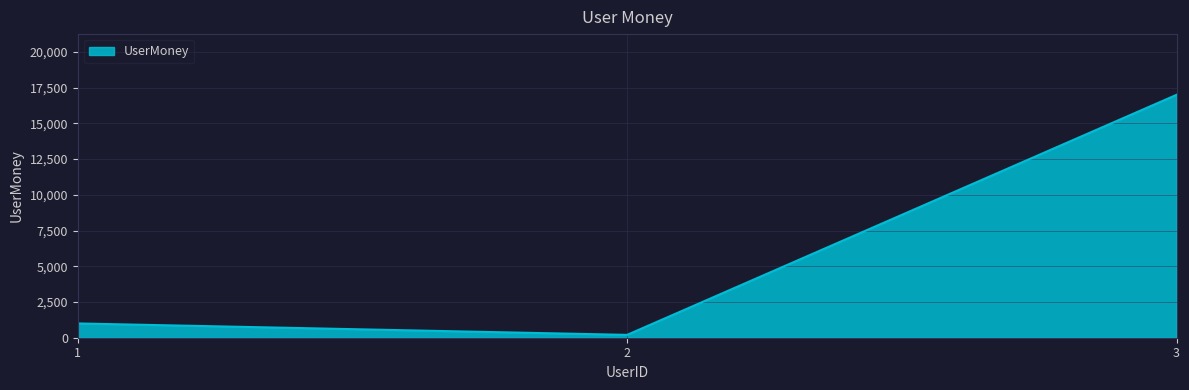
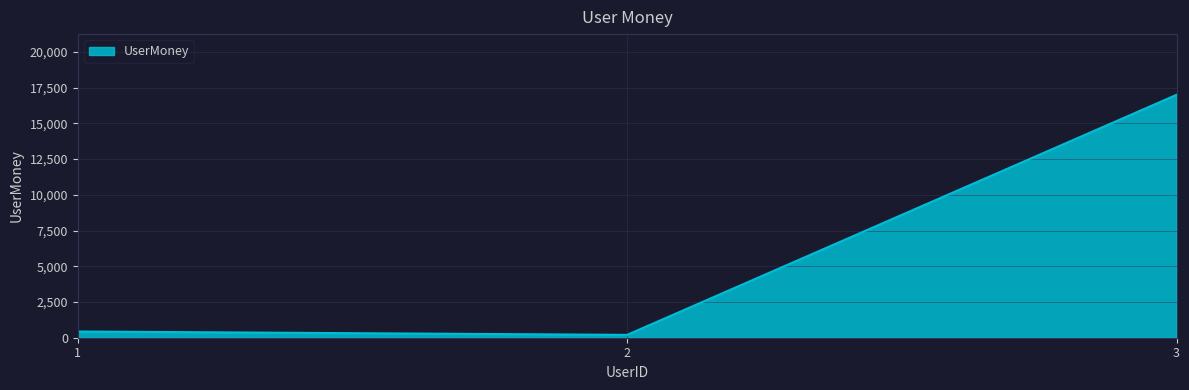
1: 1,000 -> 400
